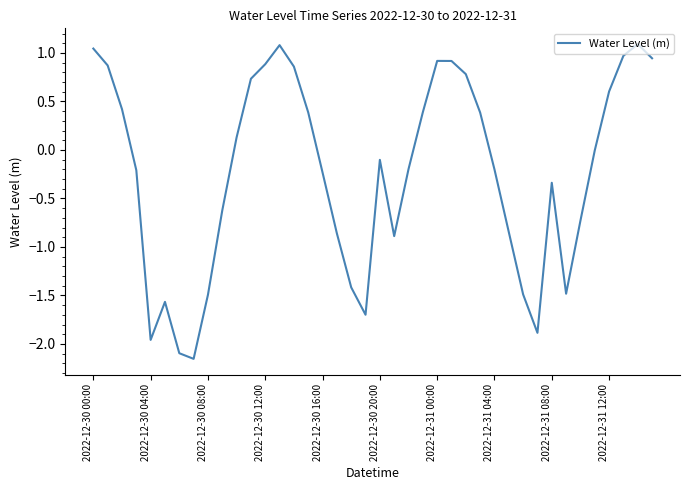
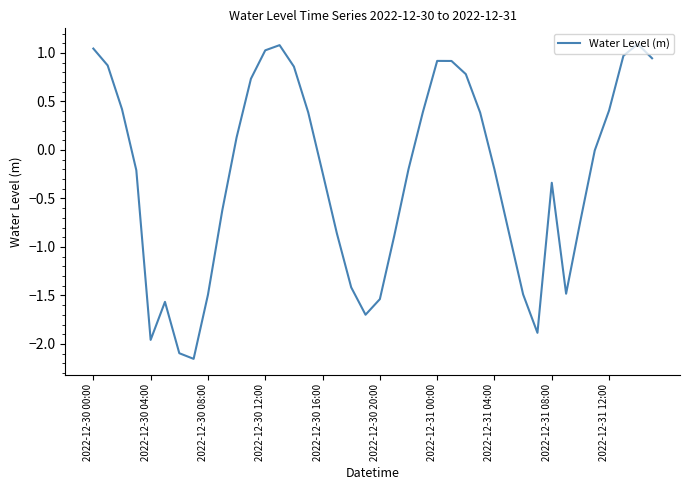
2022-12-30 12:00: 0.9 -> 1.0
2022-12-30 20:00: -0.1 -> -1.5
2022-12-31 12:00: 0.6 -> 0.4
